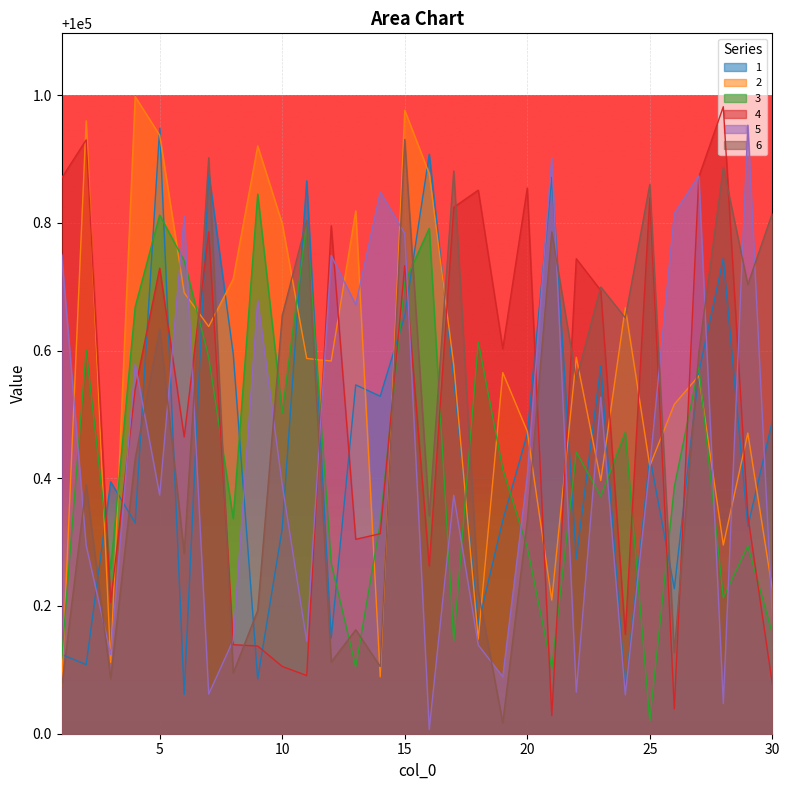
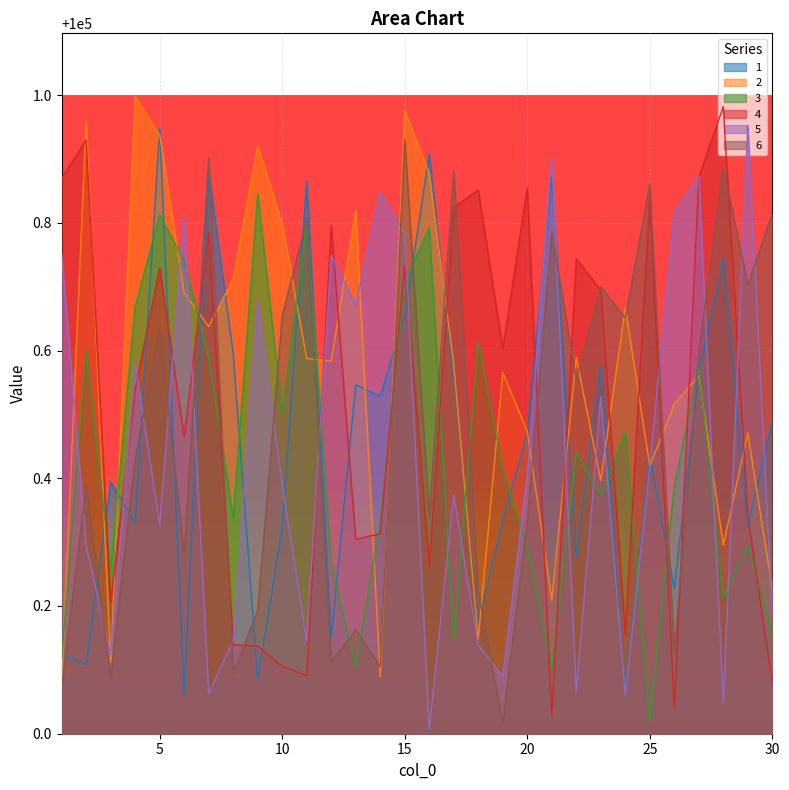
5, 5: 100000.37 -> 100000.33
